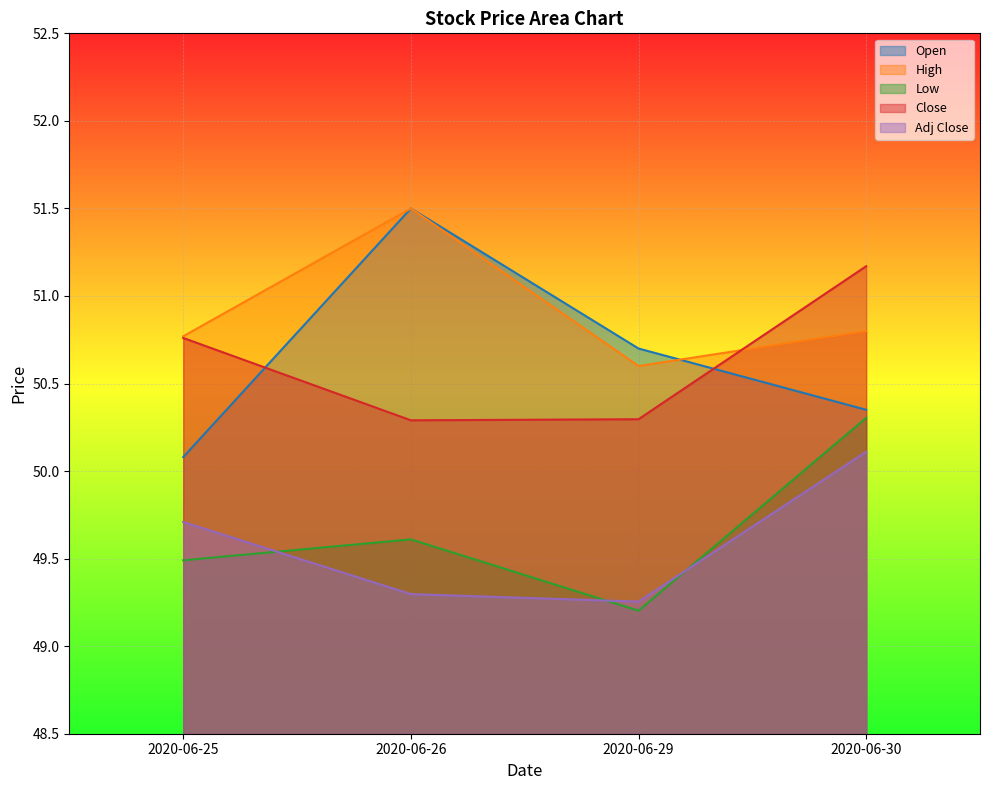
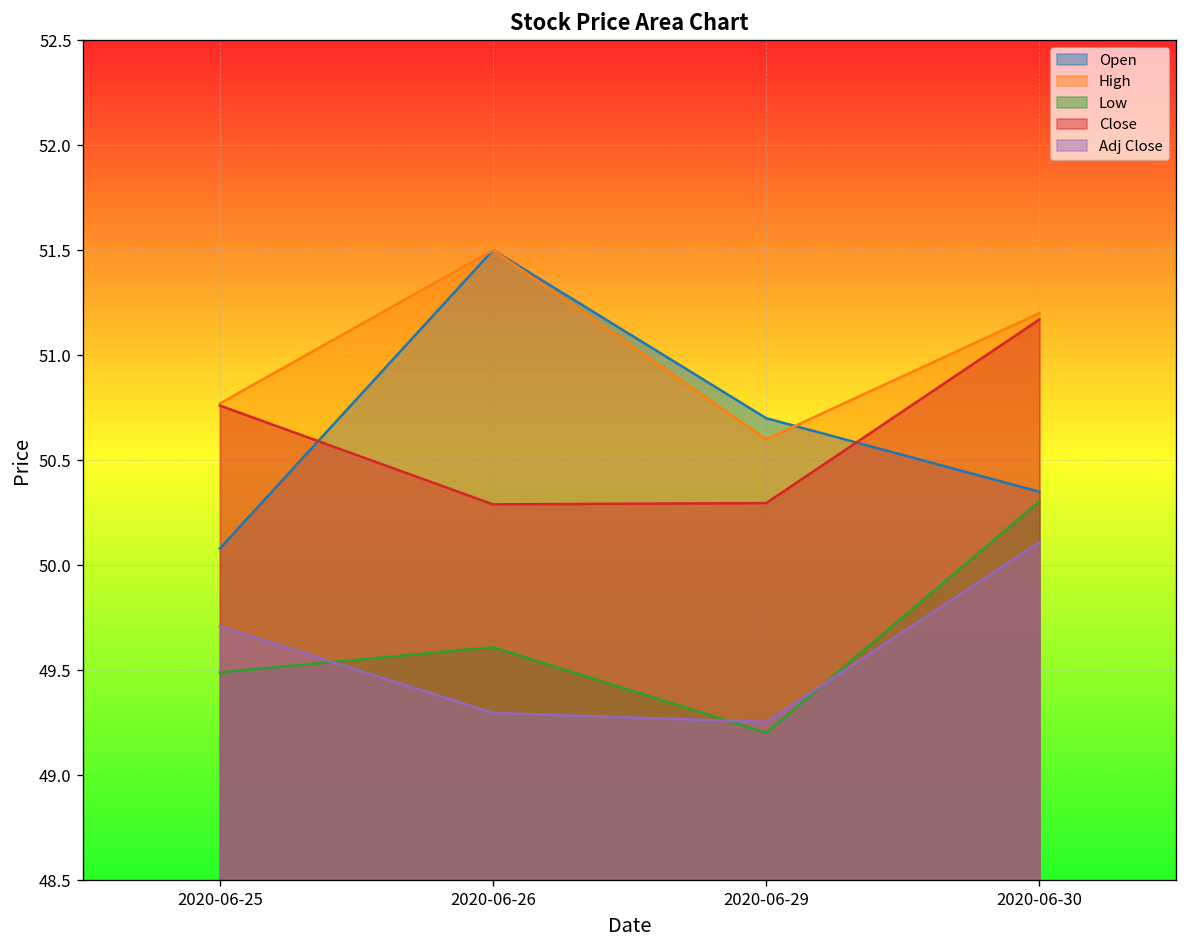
High, 2020-06-30: 50.8 -> 51.2
